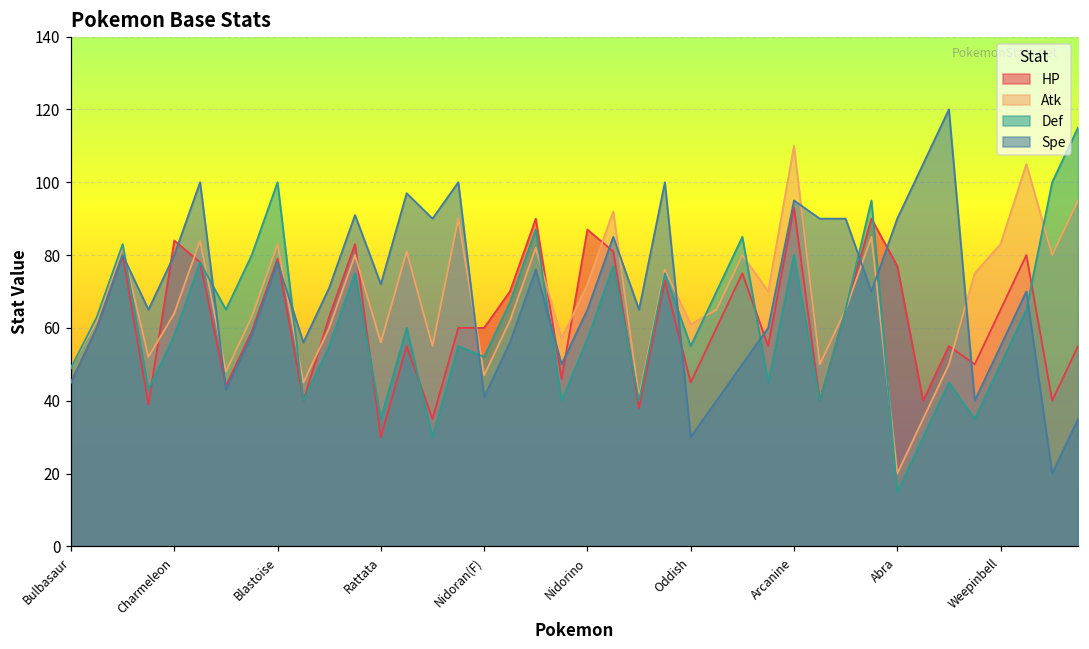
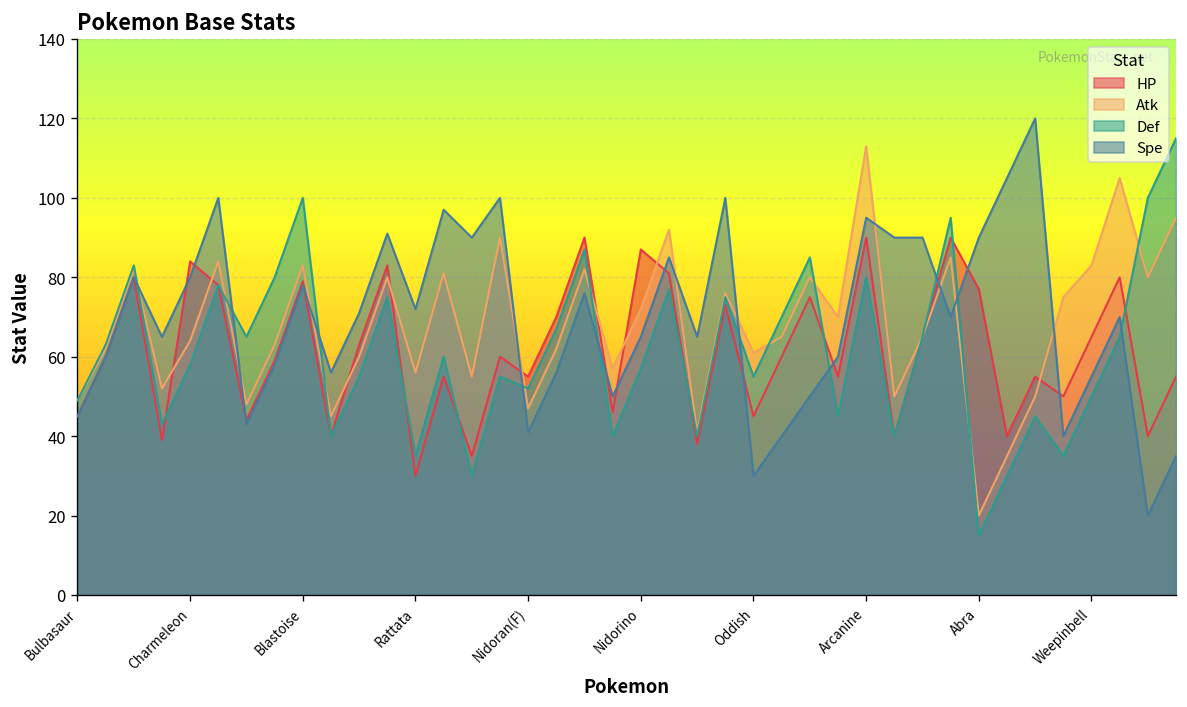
HP, Nidoran(F): 60 -> 55
HP, Arcanine: 93 -> 90
Atk, Arcanine: 110 -> 113
